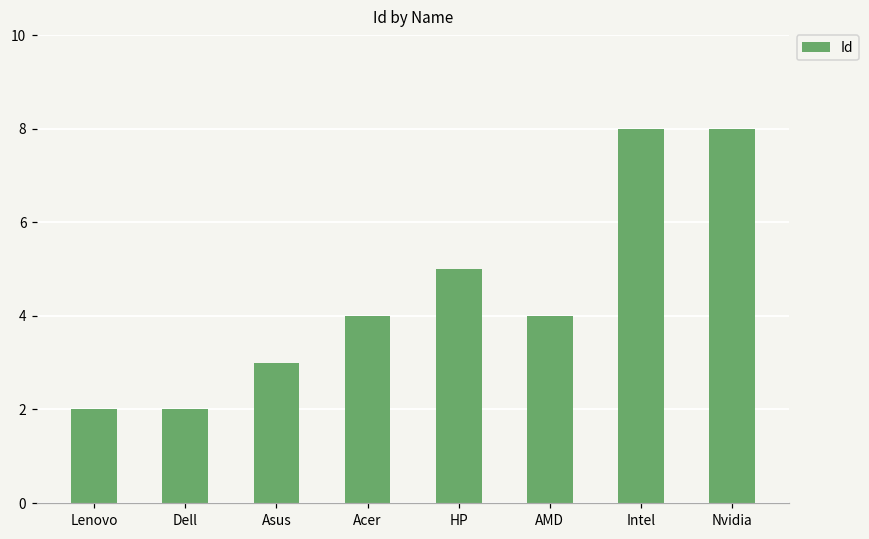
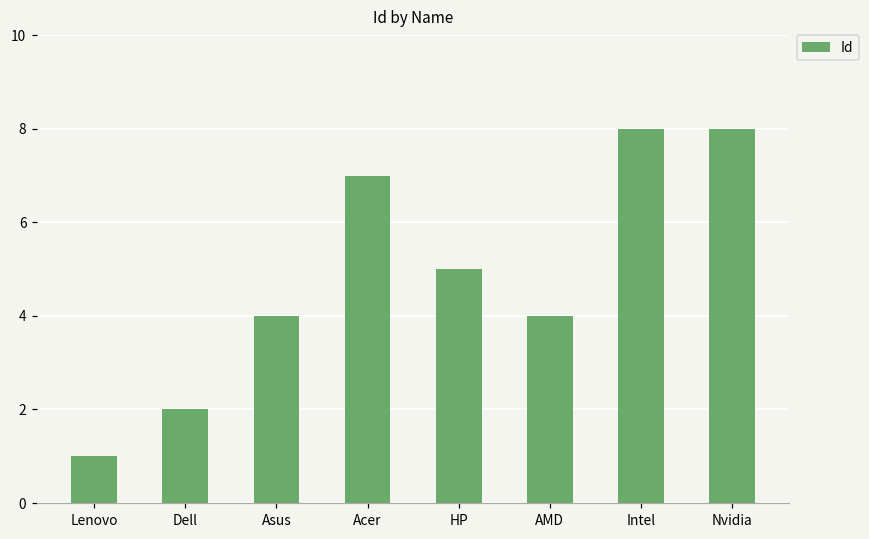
Lenovo: 2 -> 1
Asus: 3 -> 4
Acer: 4 -> 7
